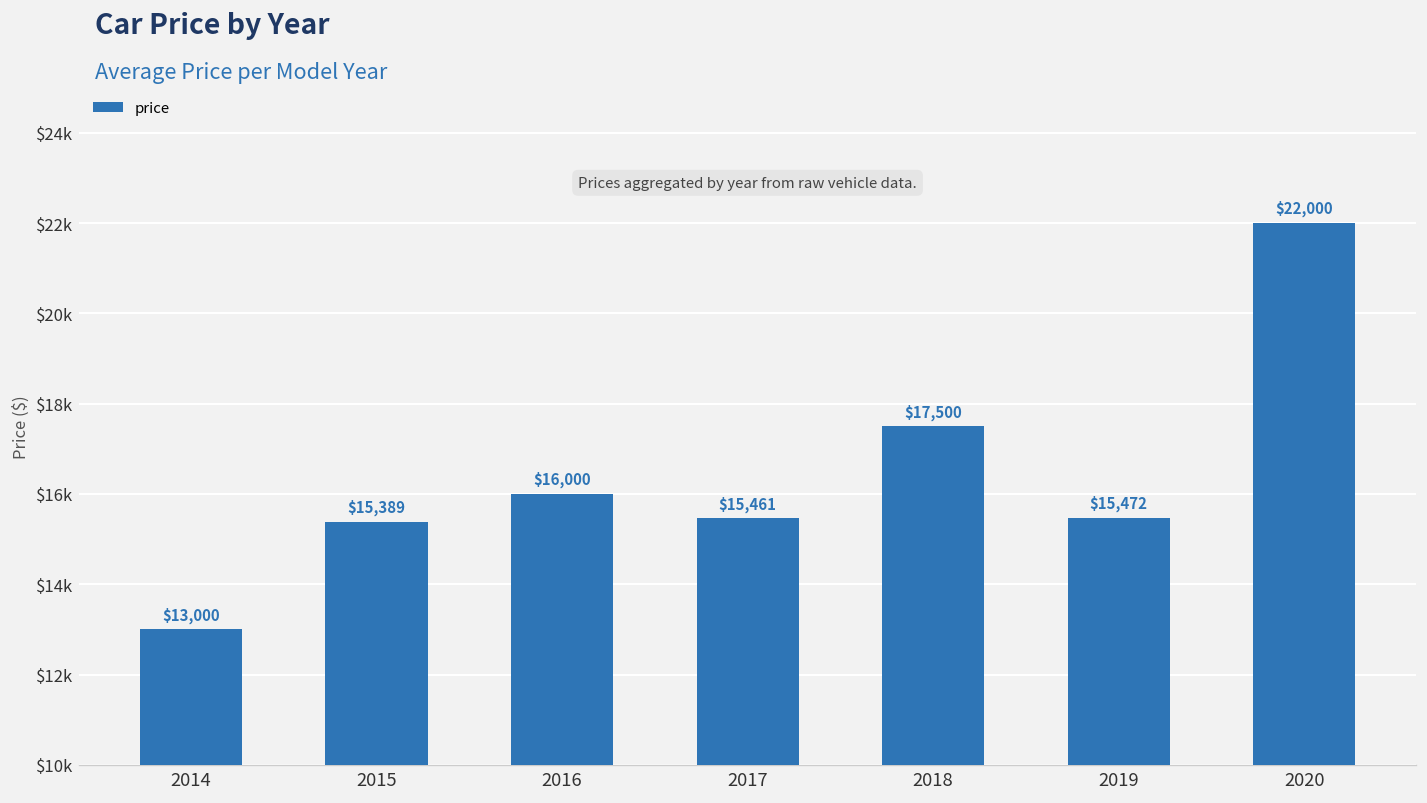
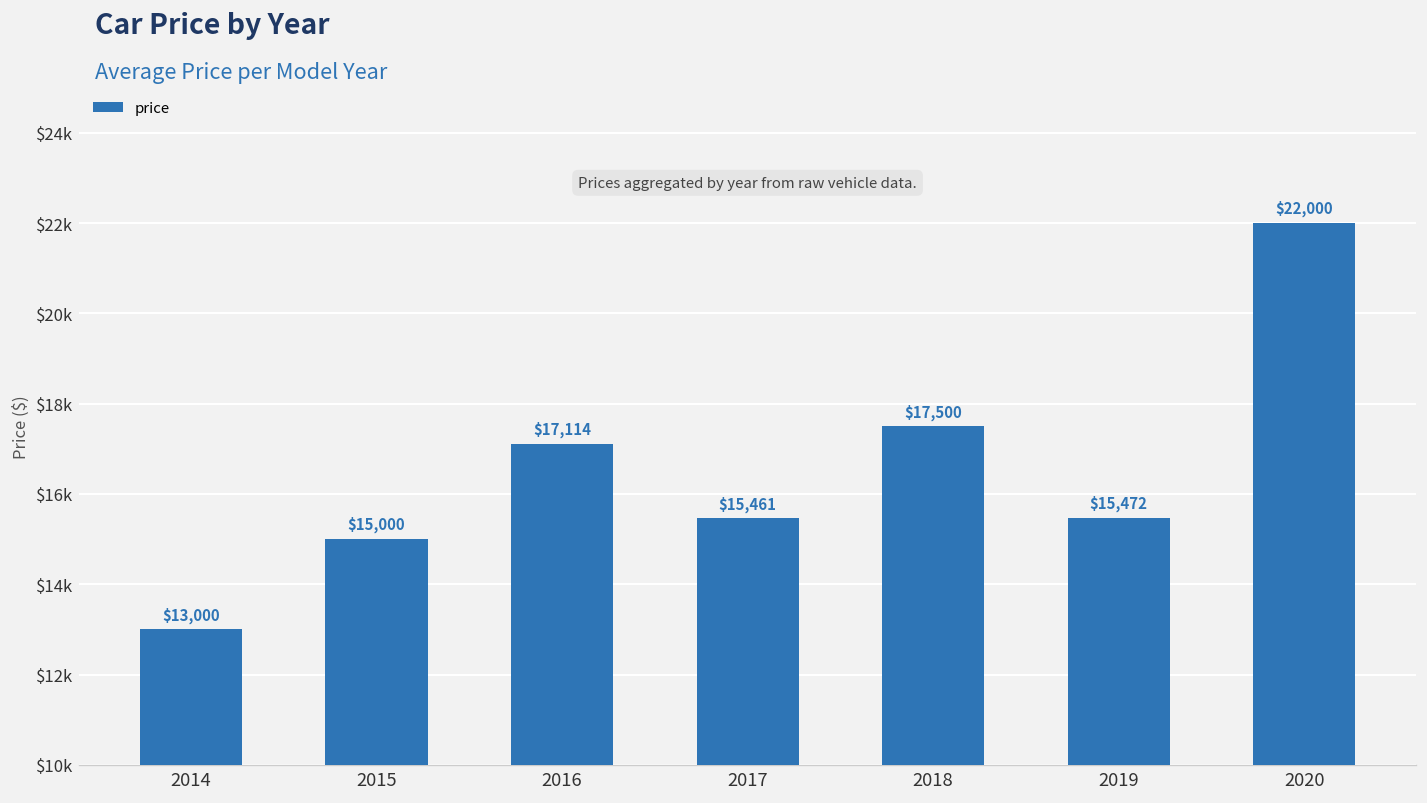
2015: $15,389 -> $15,000
2016: $16,000 -> $17,114
